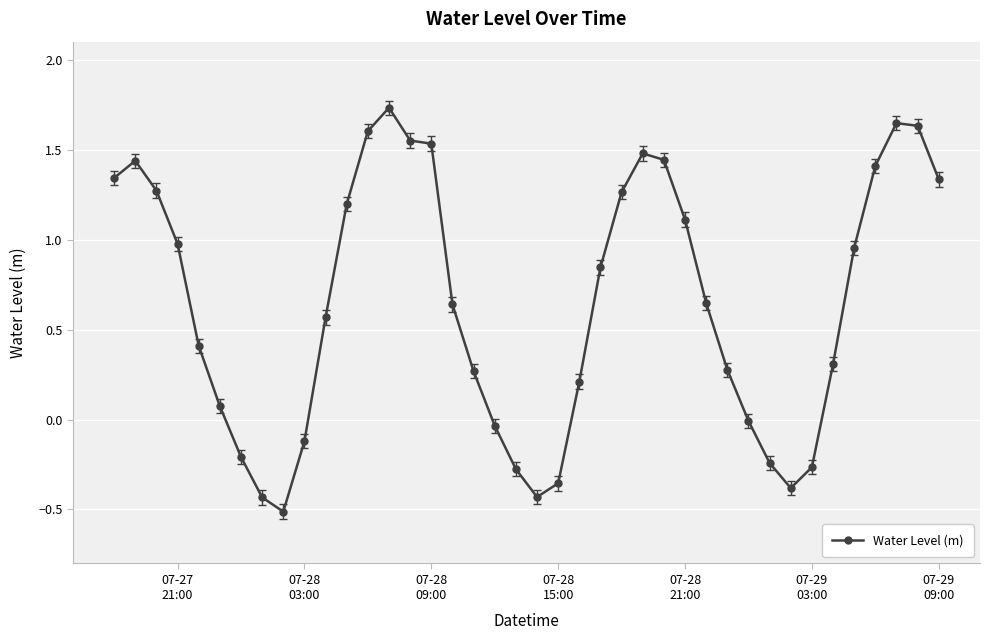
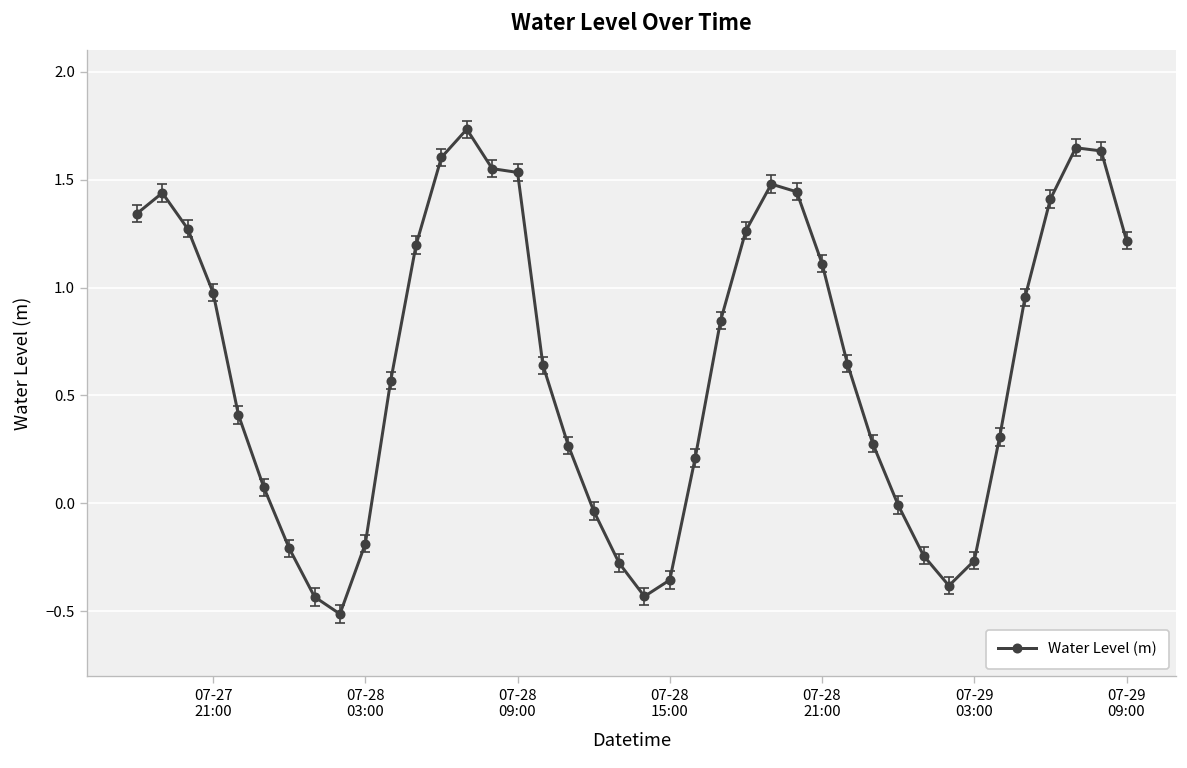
Water Level (m), 07-28 03:00: -0.12 -> -0.19
Water Level (m), 07-29 09:00: 1.33 -> 1.22
